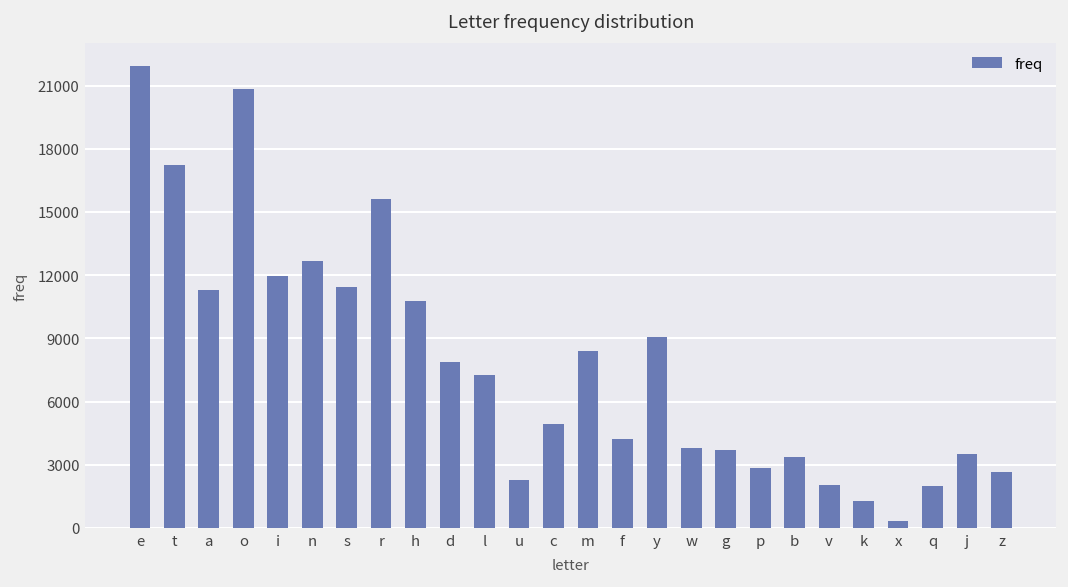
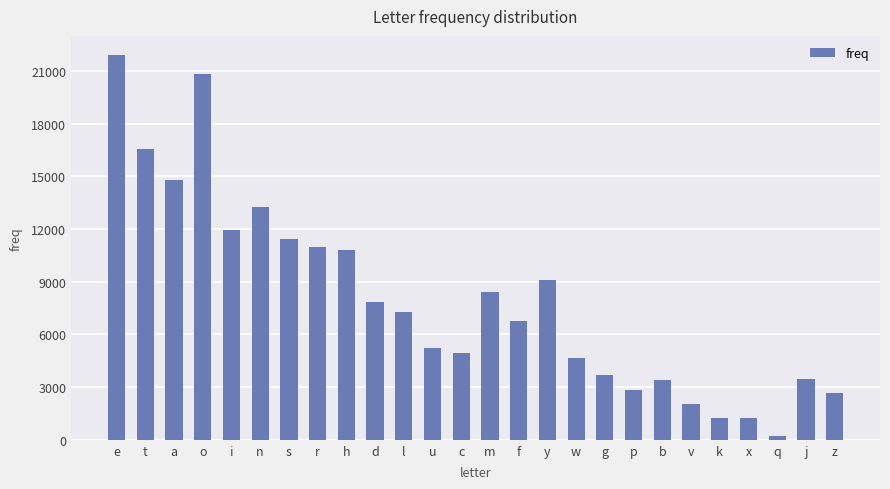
t: 17200 -> 16600
a: 11300 -> 14800
n: 12700 -> 13300
r: 15600 -> 11000
u: 2300 -> 5200
f: 4200 -> 6800
w: 3800 -> 4600
x: 300 -> 1200
q: 2000 -> 200
